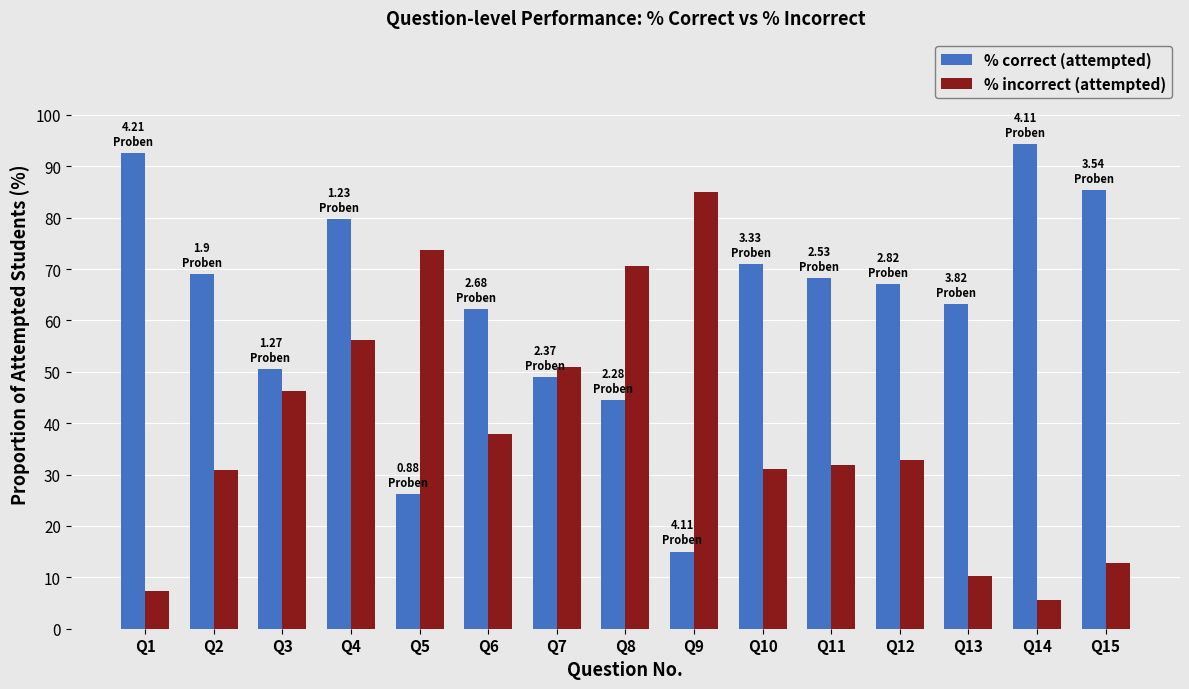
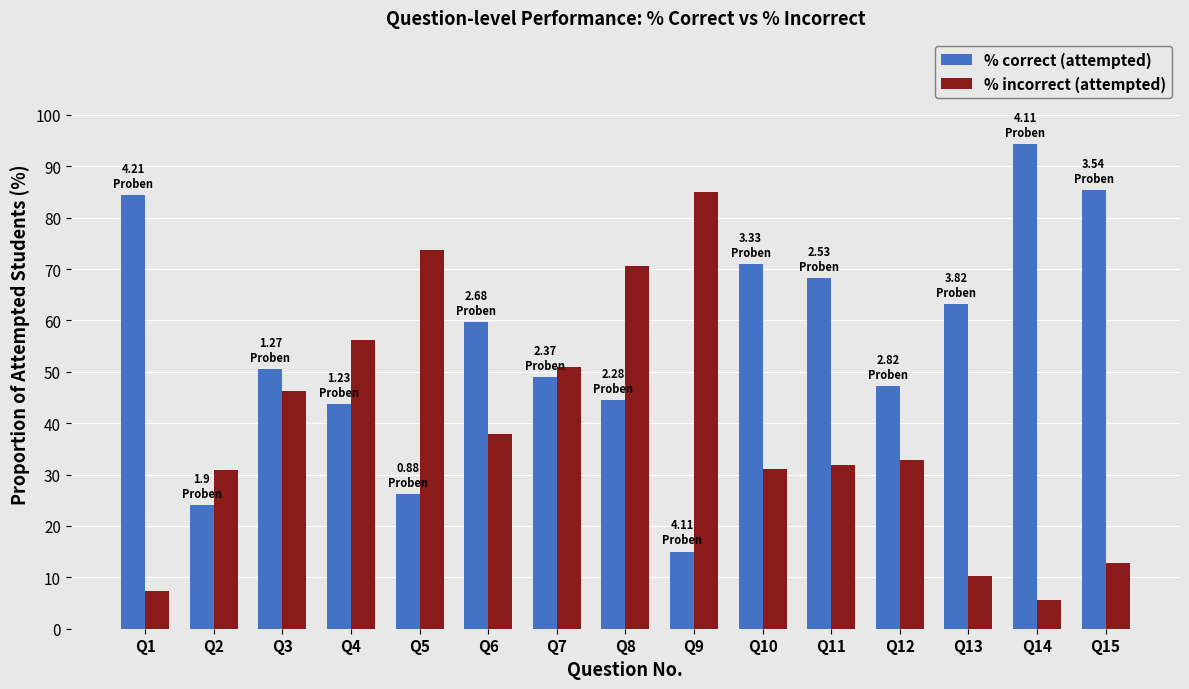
% correct (attempted), Q1: 93 -> 84
% correct (attempted), Q2: 69 -> 24
% correct (attempted), Q4: 80 -> 44
% correct (attempted), Q6: 62 -> 60
% correct (attempted), Q12: 67 -> 47
